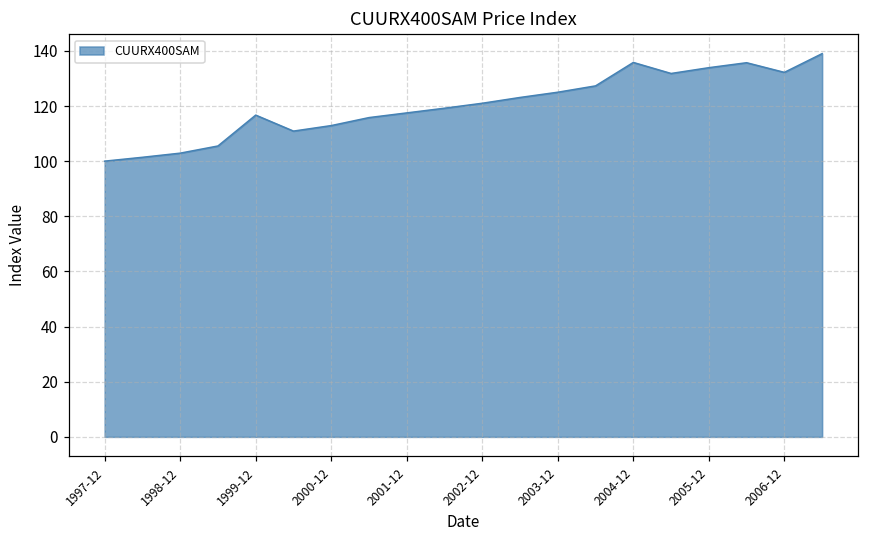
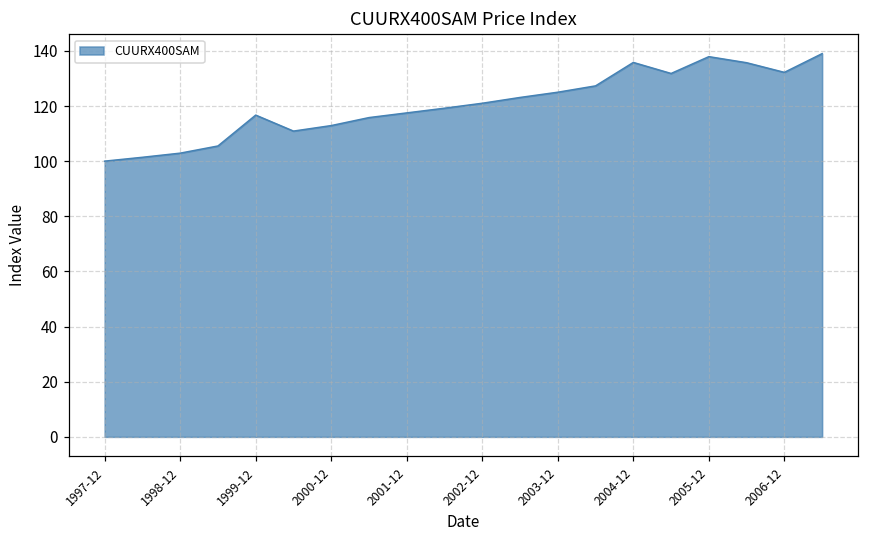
2005-12: 134 -> 138
